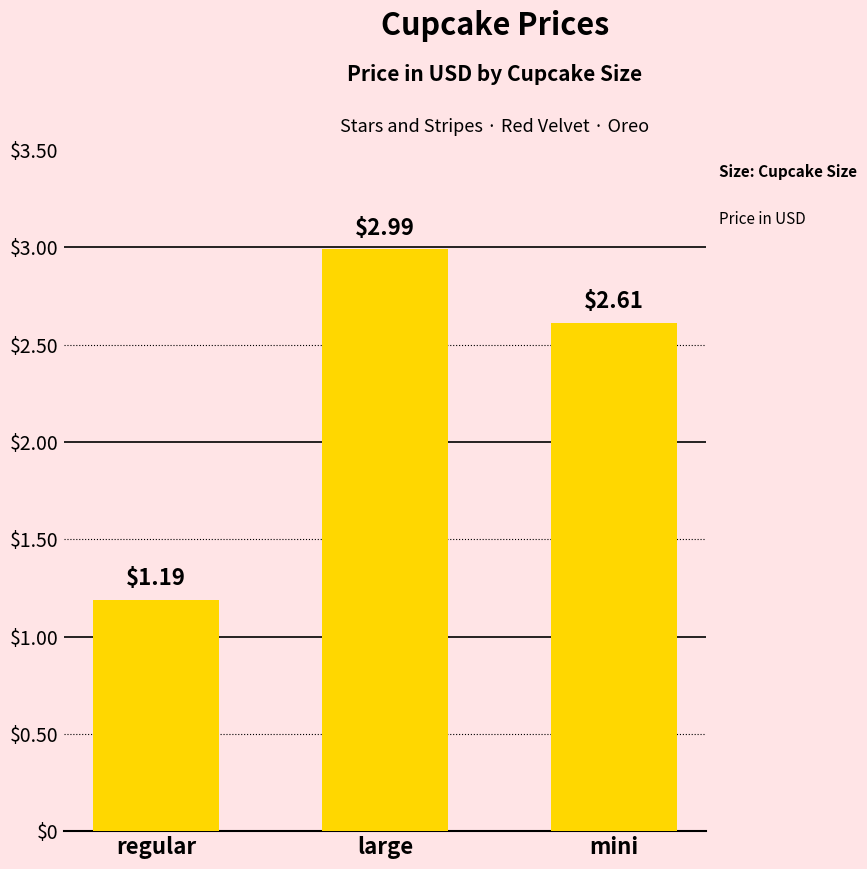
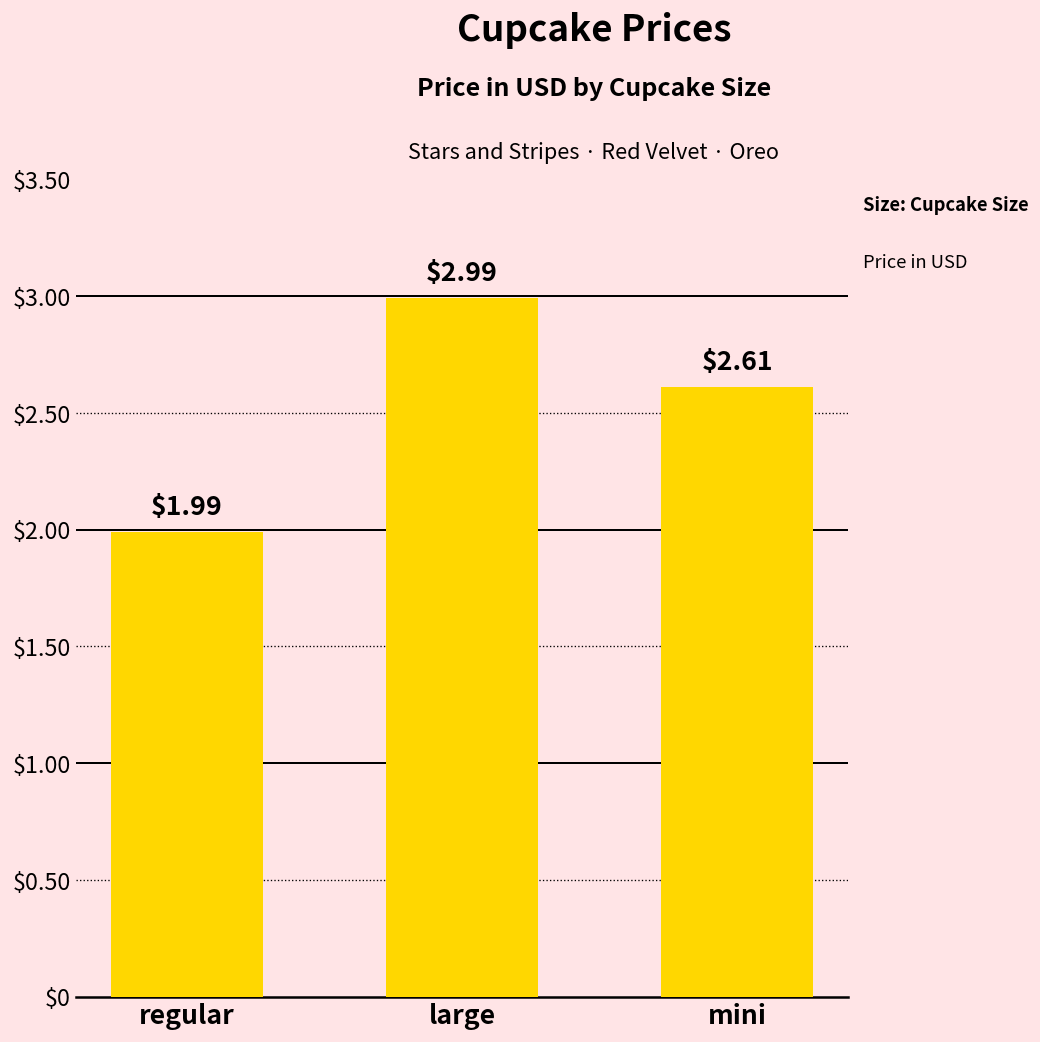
regular: $1.19 -> $1.99
